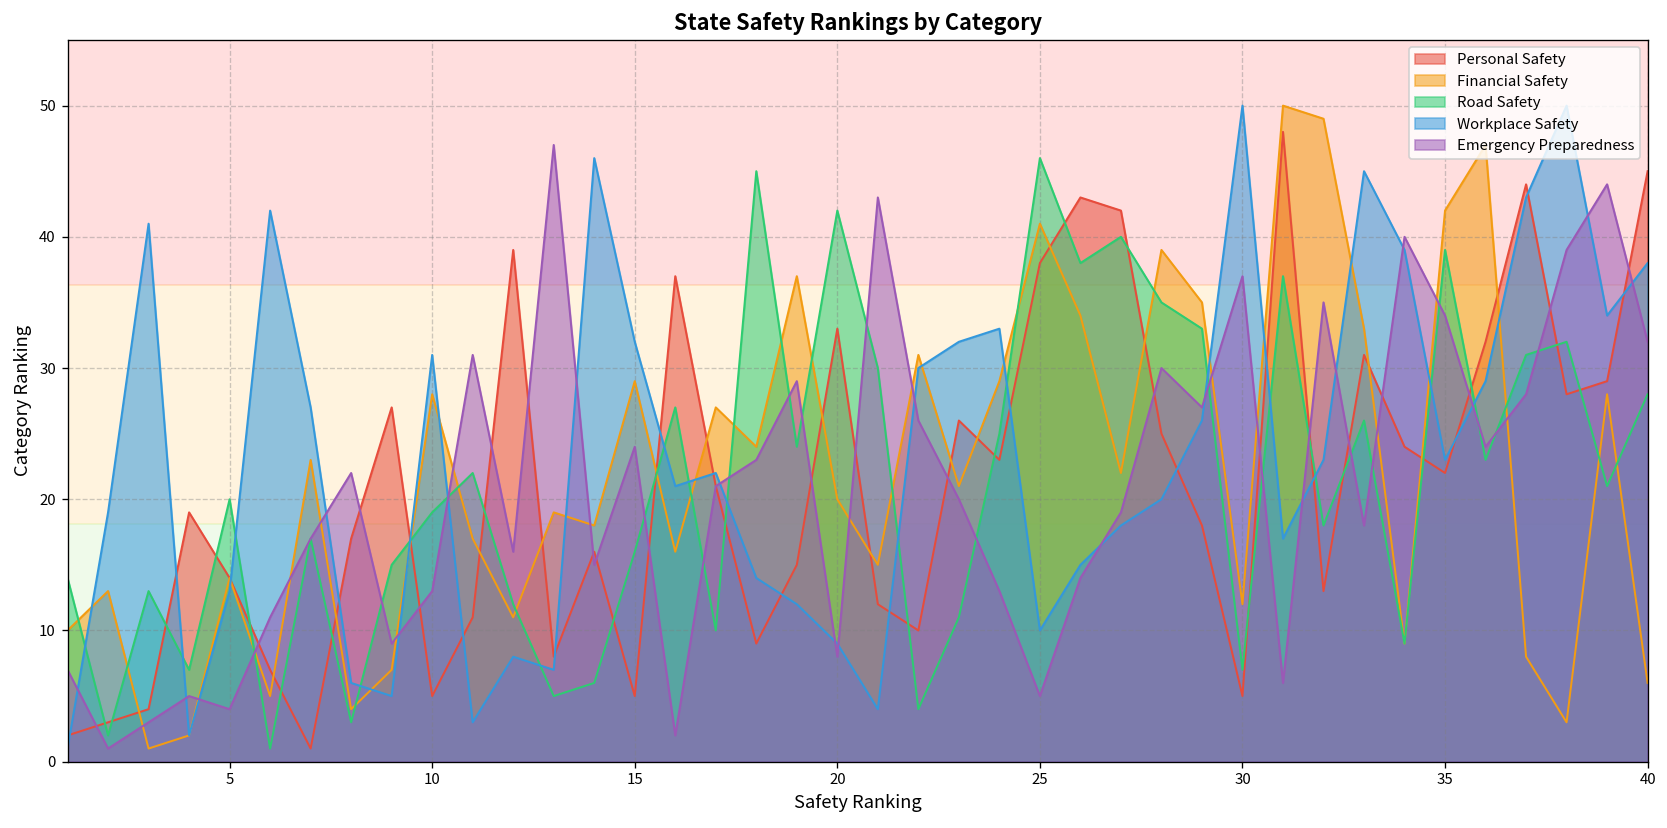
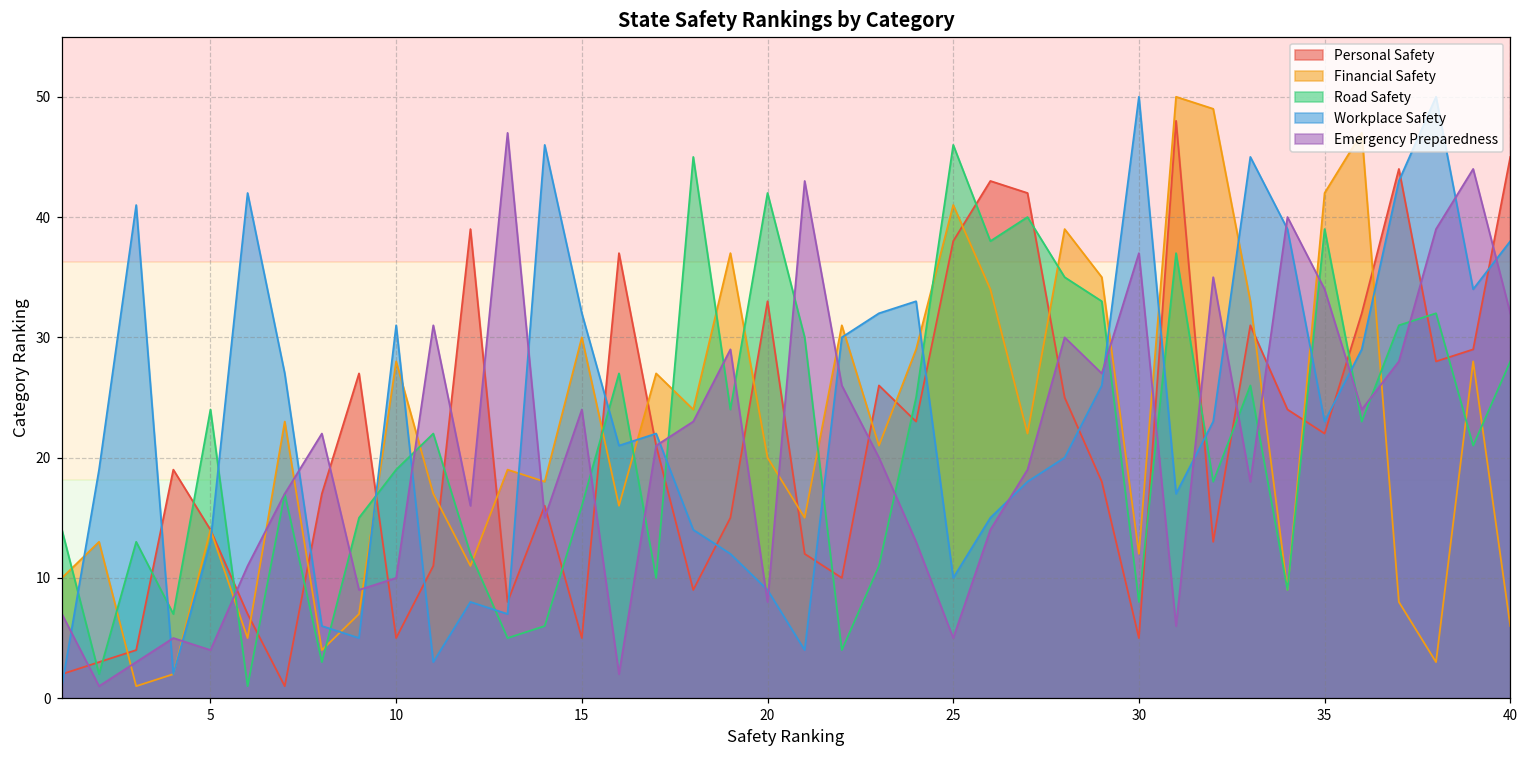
Road Safety, 5: 20 -> 24
Emergency Preparedness, 10: 13 -> 10
Financial Safety, 15: 29 -> 30
Road Safety, 30: 7 -> 8
